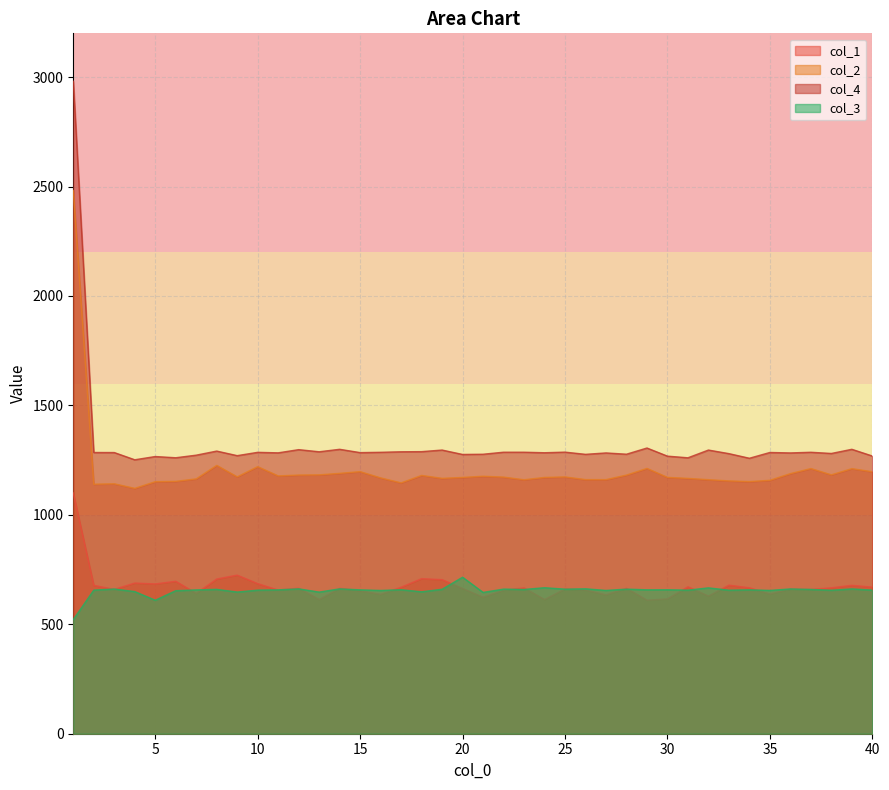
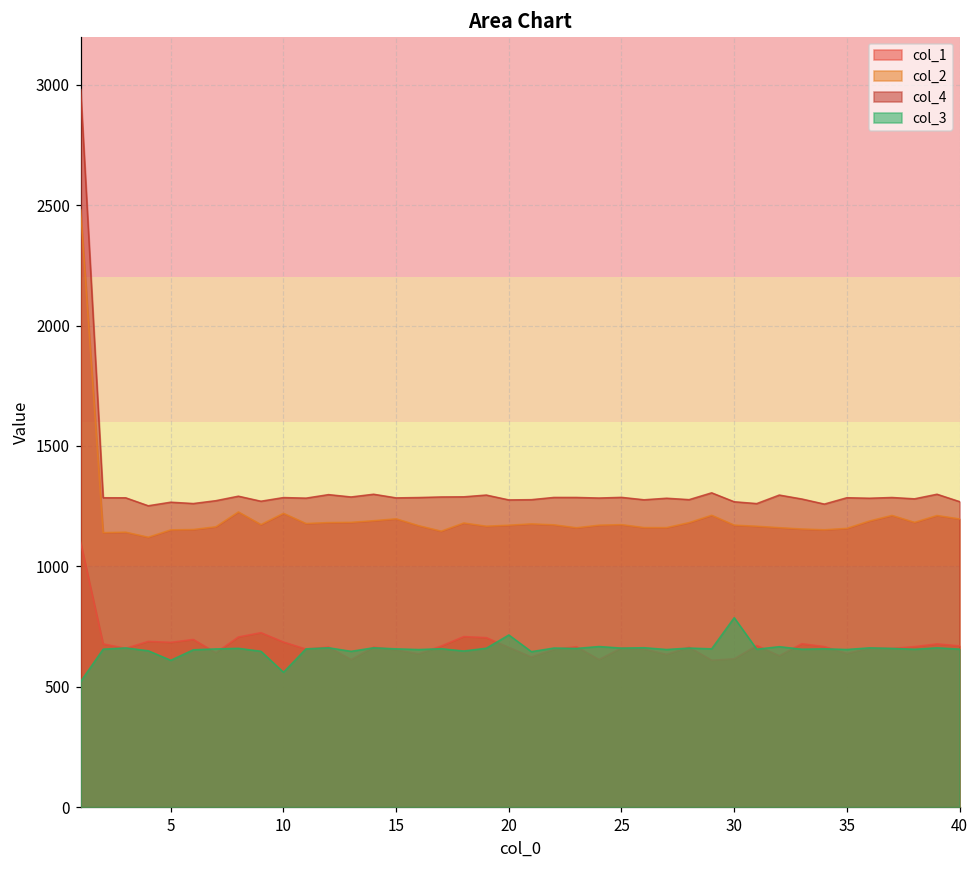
col_3, 10: 660 -> 560
col_3, 30: 660 -> 790
